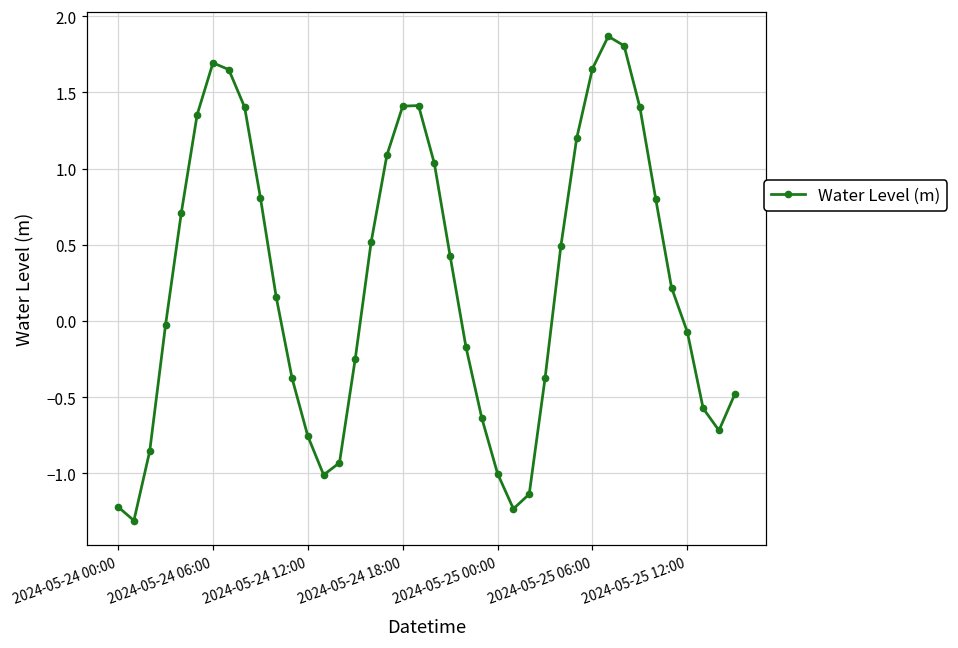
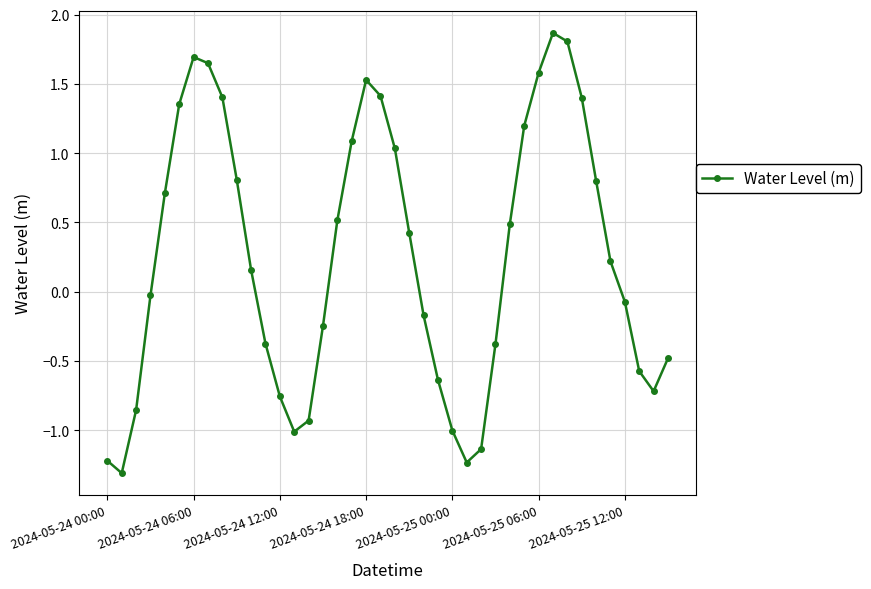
2024-05-24 18:00: 1.41 -> 1.53
2024-05-25 06:00: 1.66 -> 1.58
